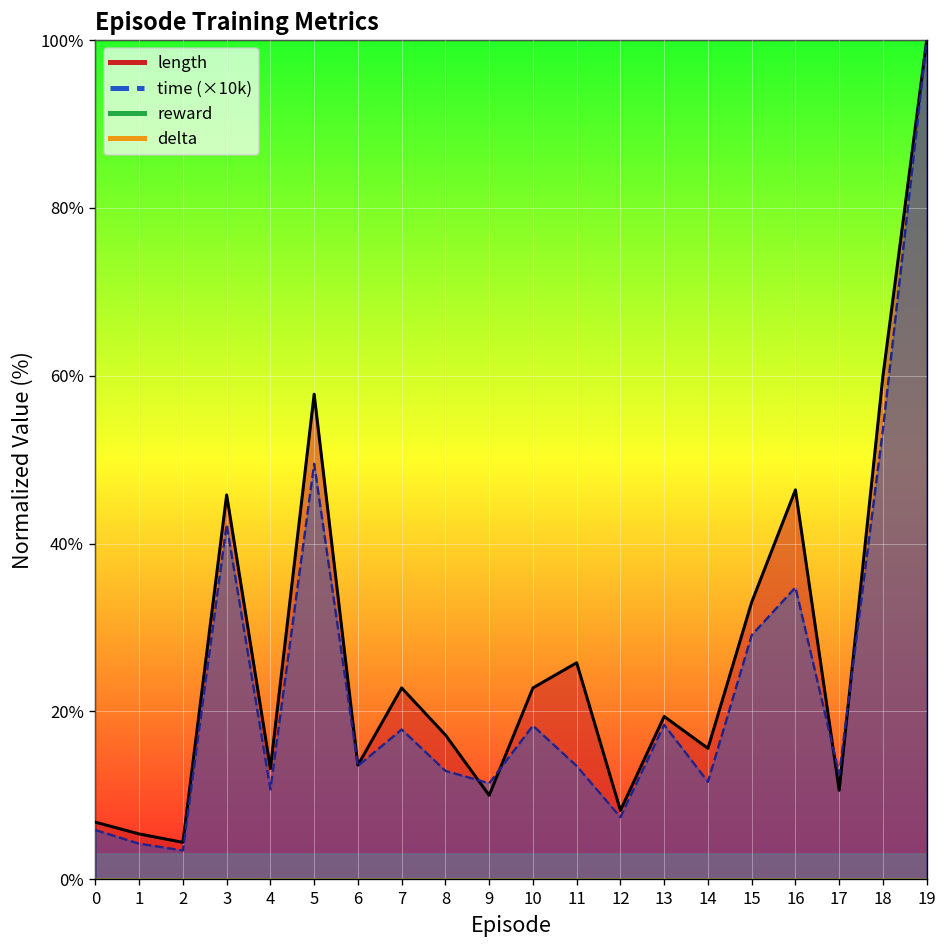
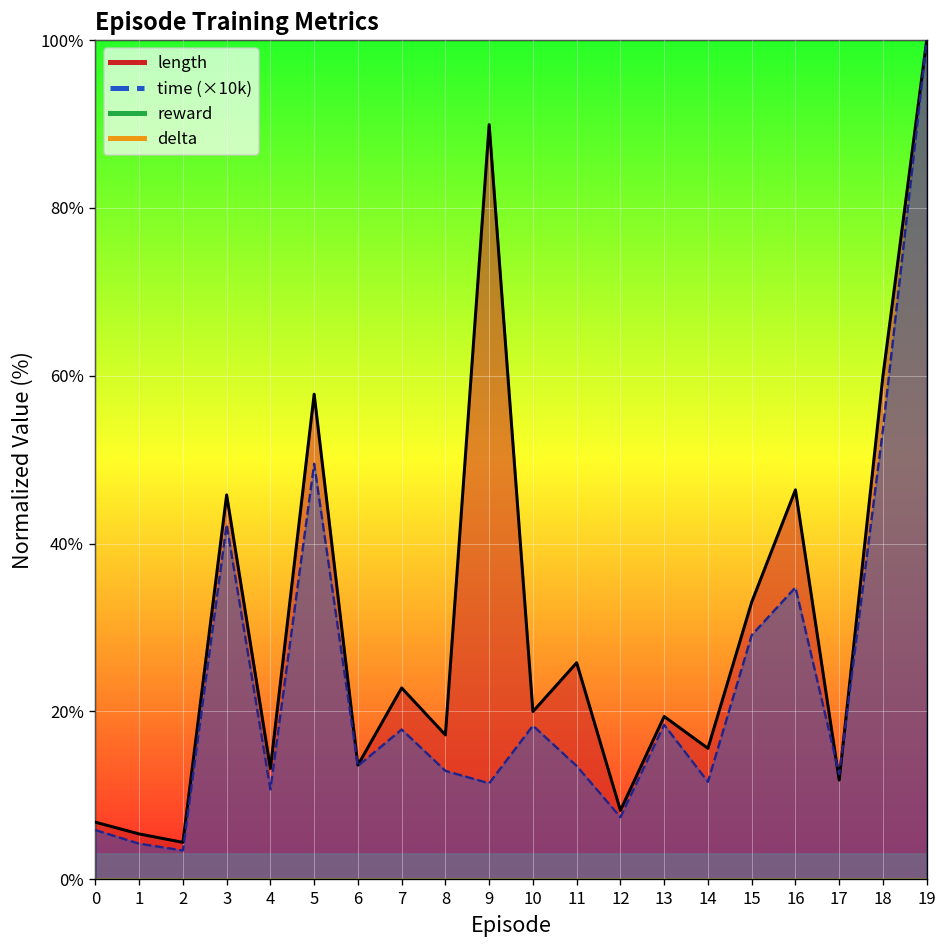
length, 9: 10% -> 90%
length, 10: 23% -> 20%
length, 17: 11% -> 12%
